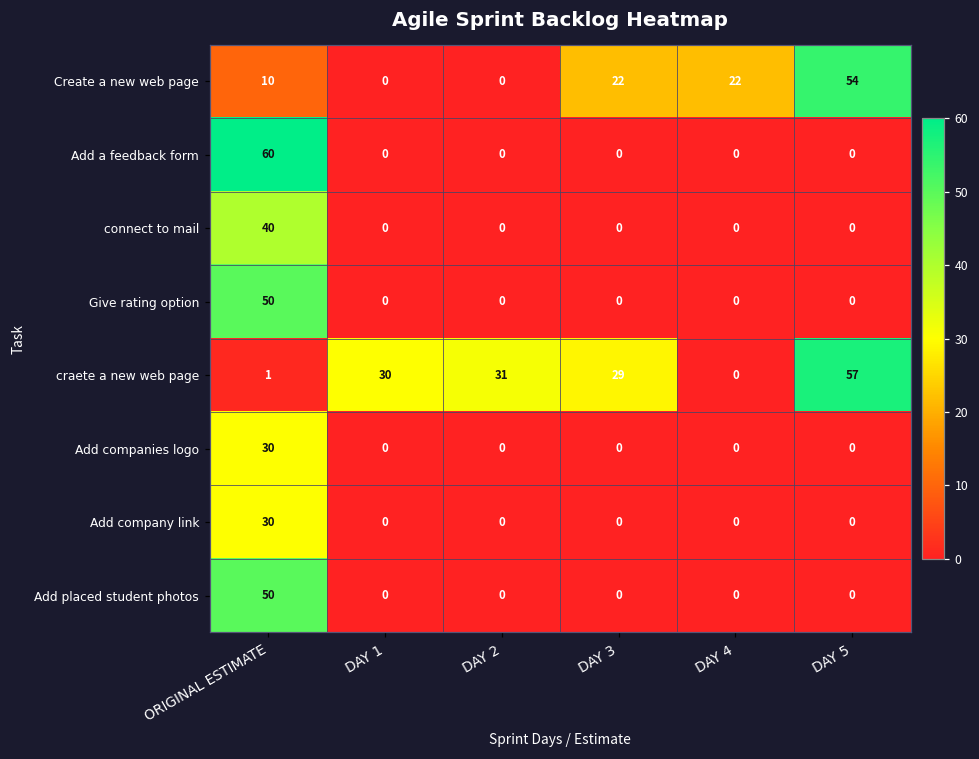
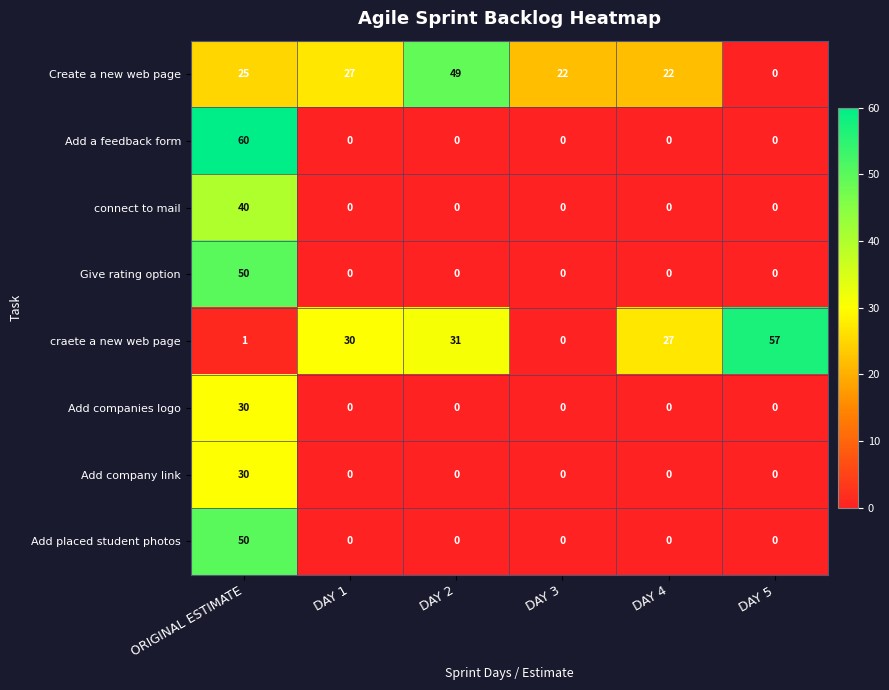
Create a new web page, ORIGINAL ESTIMATE: 10 -> 25
Create a new web page, DAY 1: 0 -> 27
Create a new web page, DAY 2: 0 -> 49
Create a new web page, DAY 5: 54 -> 0
craete a new web page, DAY 3: 29 -> 0
craete a new web page, DAY 4: 0 -> 27
